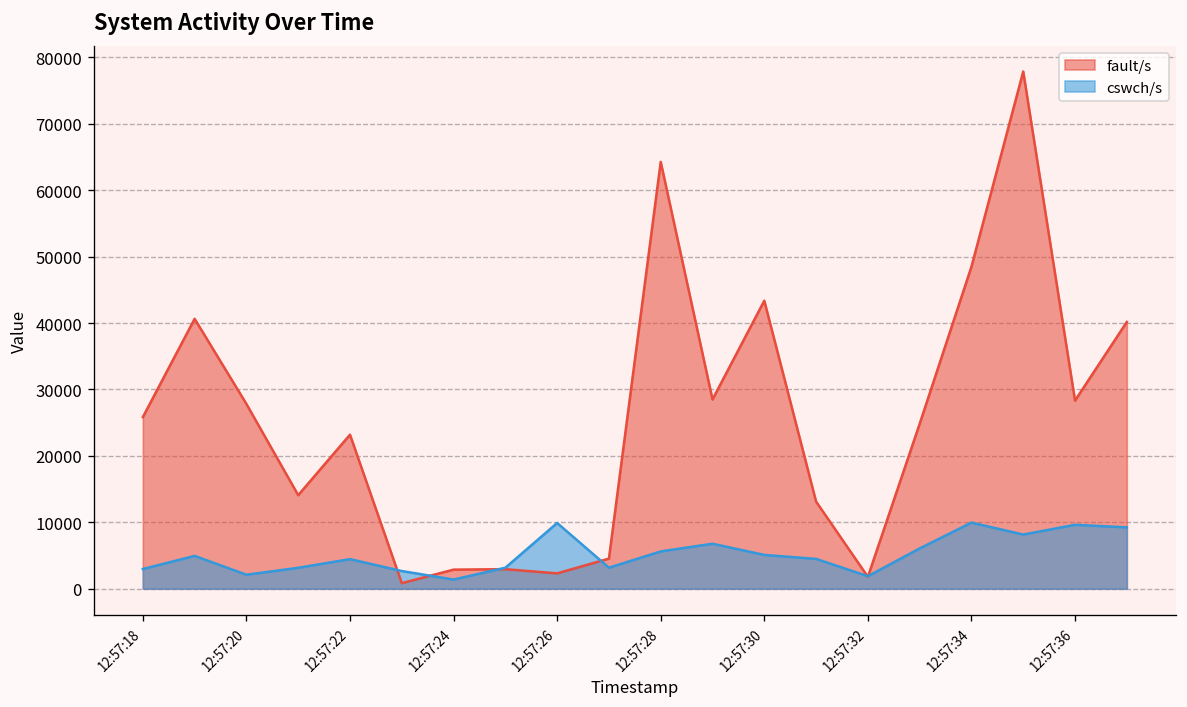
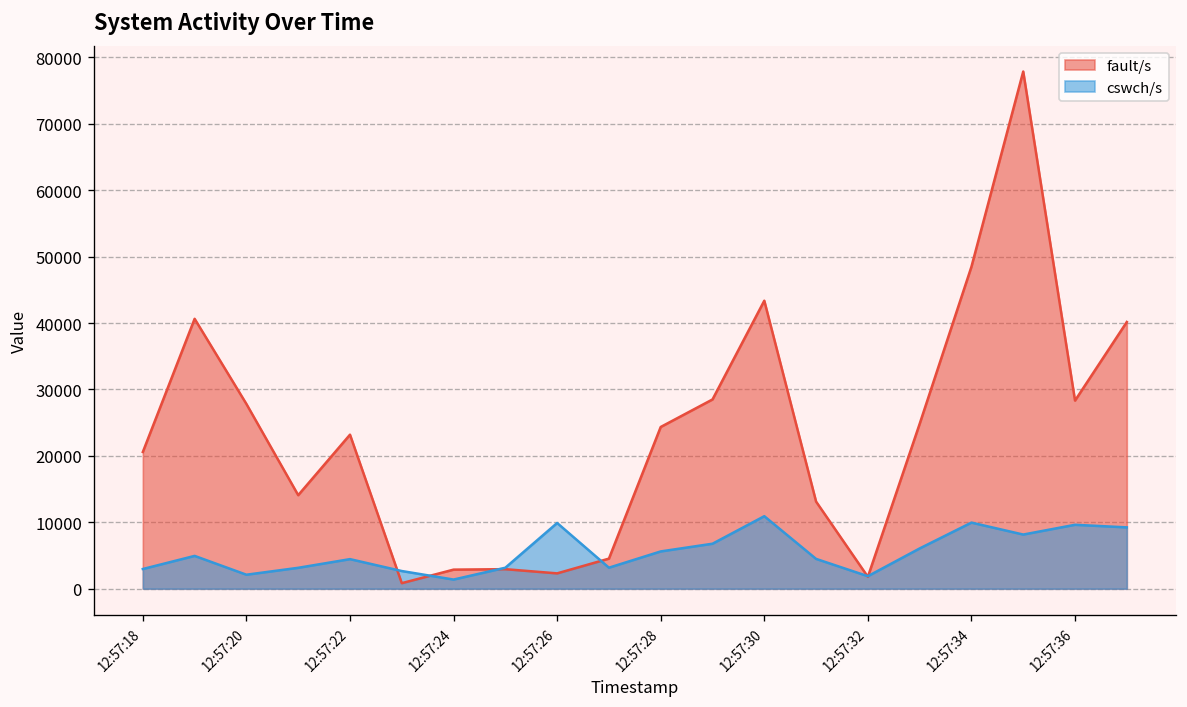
fault/s, 12:57:18: 26000 -> 21000
fault/s, 12:57:28: 64000 -> 24000
cswch/s, 12:57:30: 5000 -> 11000
